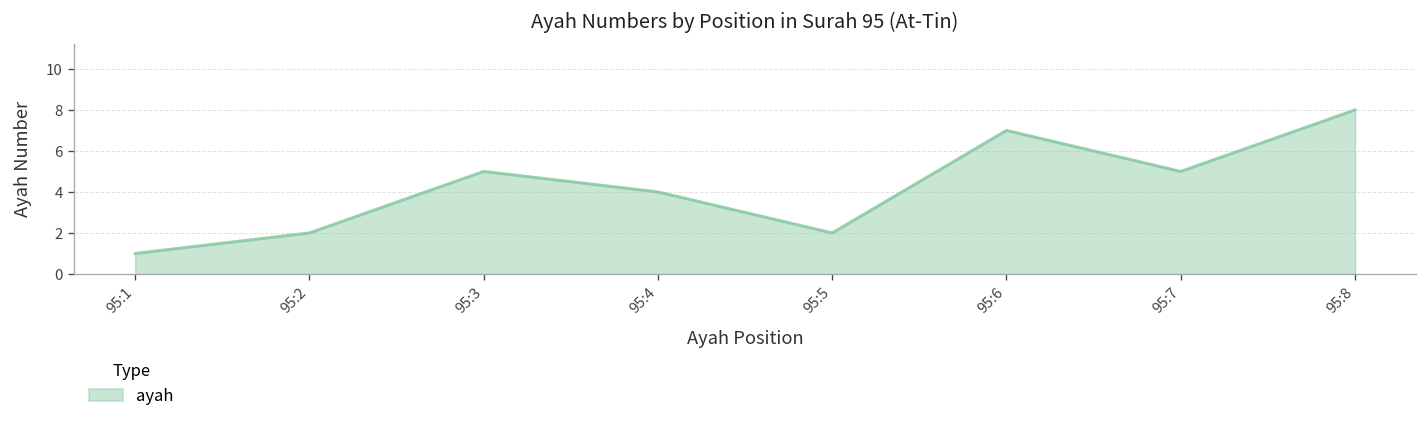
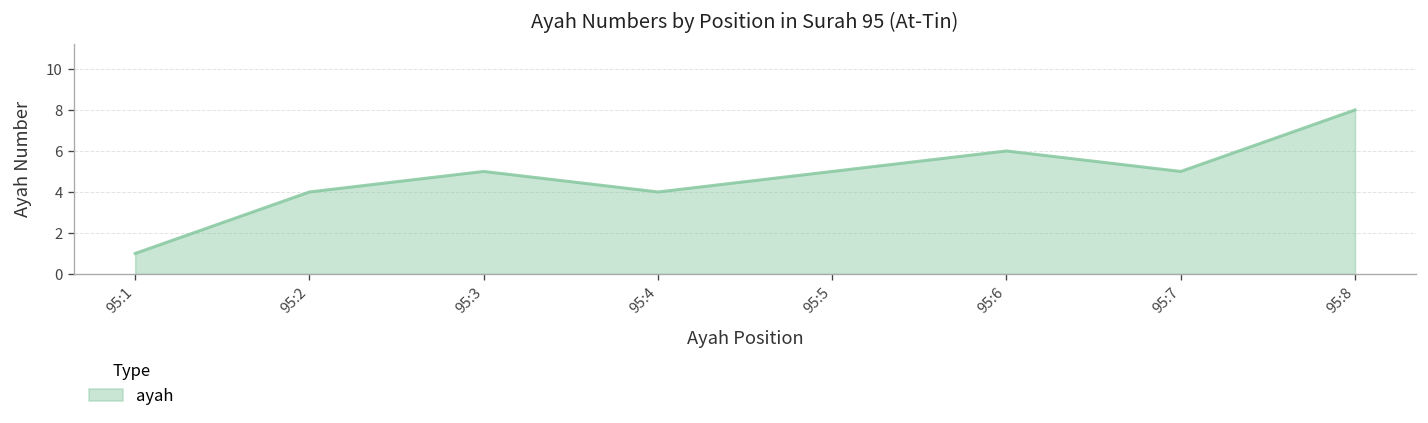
95:2: 2 -> 4
95:5: 2 -> 5
95:6: 7 -> 6
